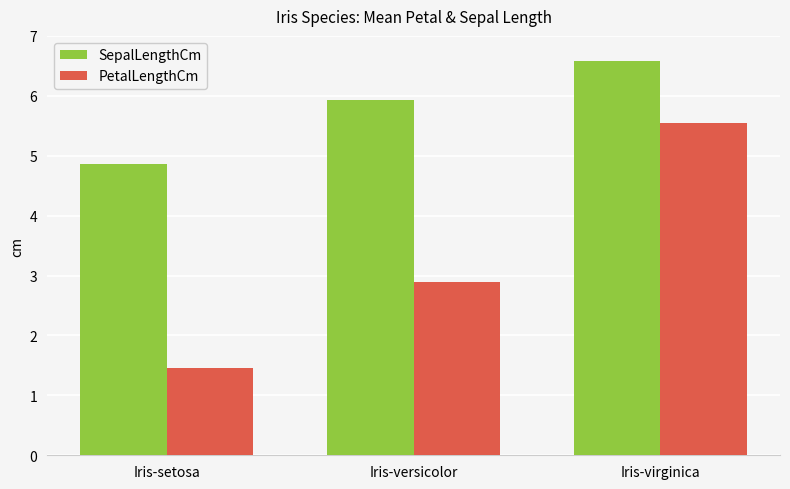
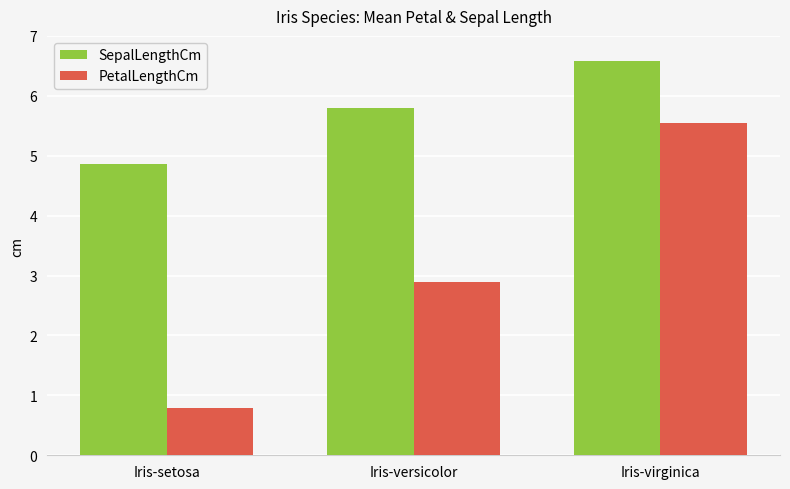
PetalLengthCm, Iris-setosa: 1.5 -> 0.8
SepalLengthCm, Iris-versicolor: 5.9 -> 5.8
